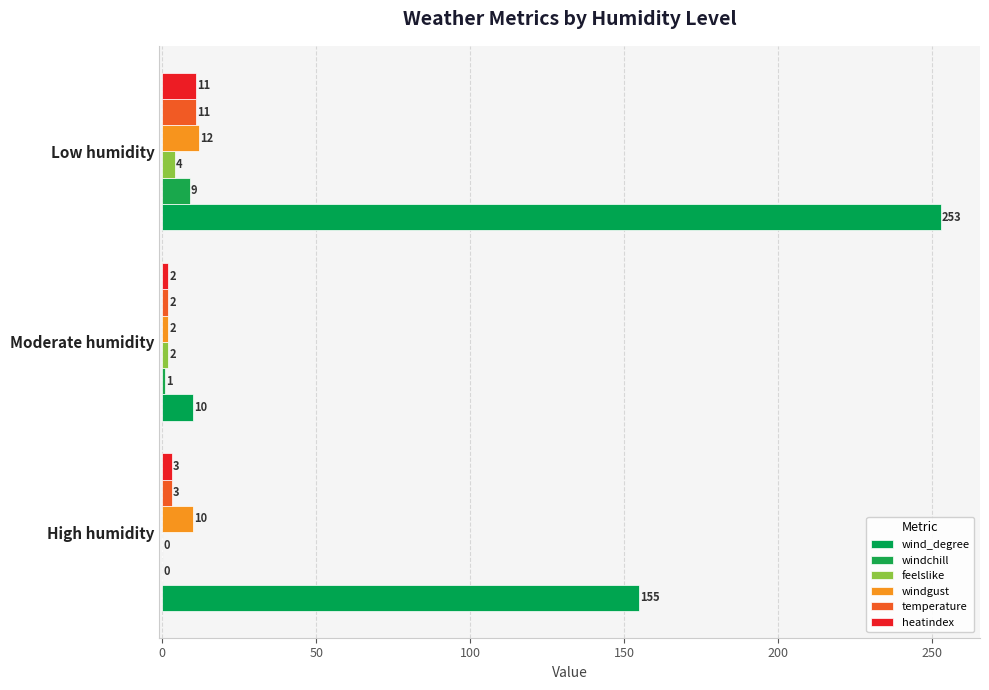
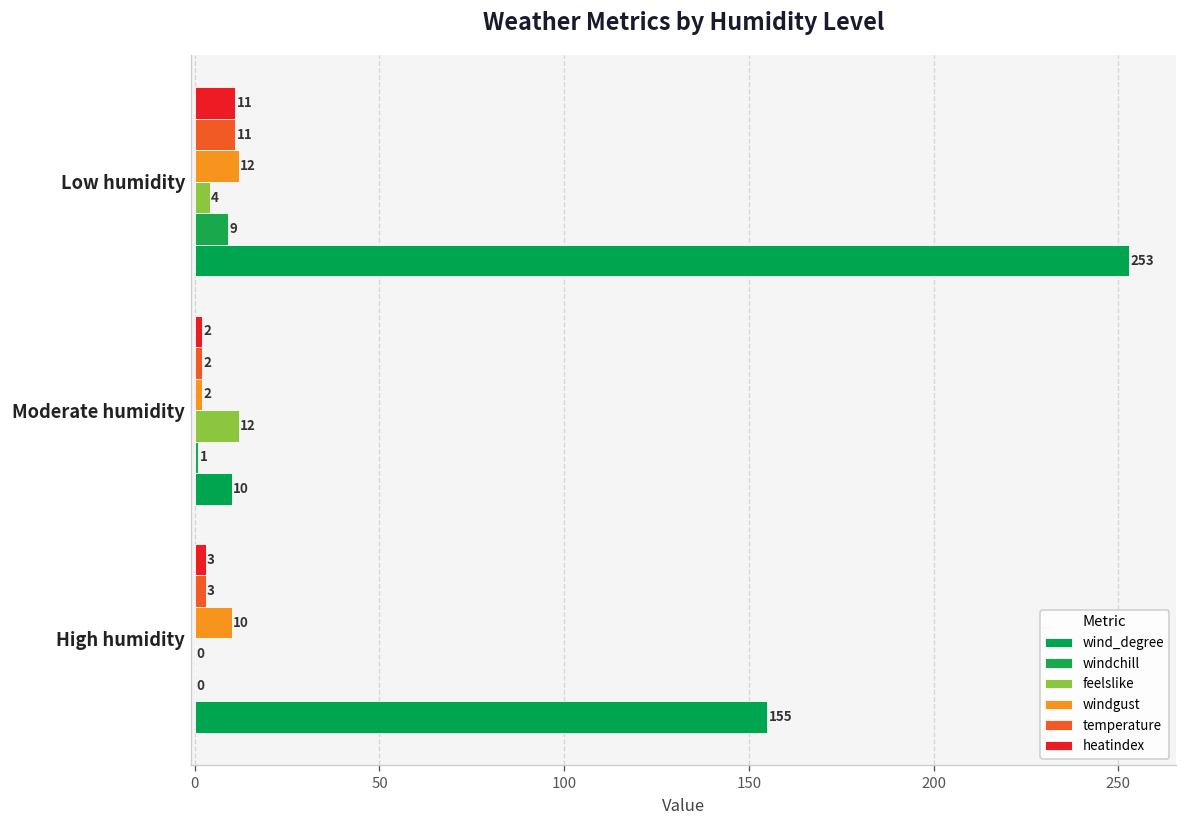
feelslike, Moderate humidity: 2 -> 12
